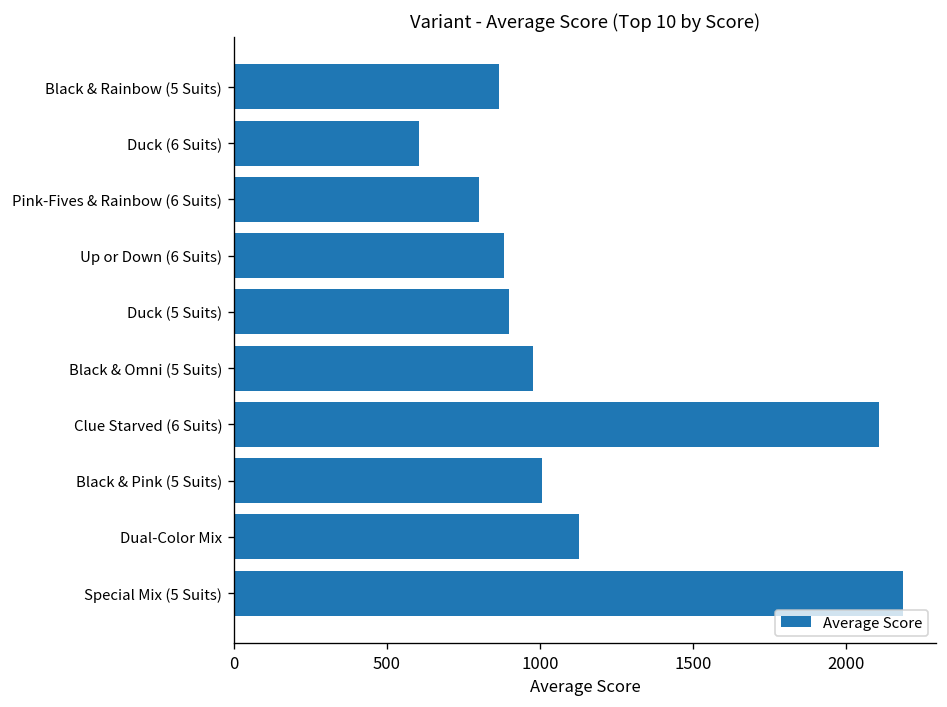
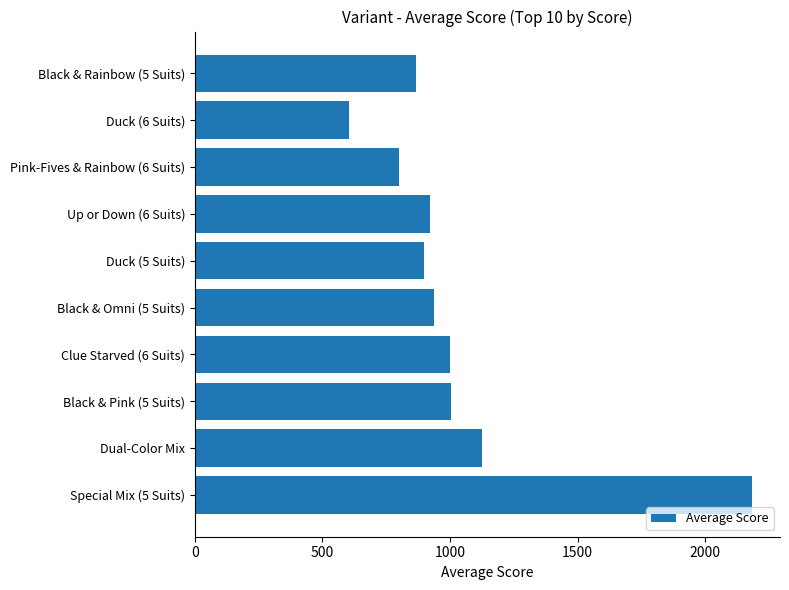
Up or Down (6 Suits): 880 -> 920
Black & Omni (5 Suits): 980 -> 940
Clue Starved (6 Suits): 2110 -> 1000
